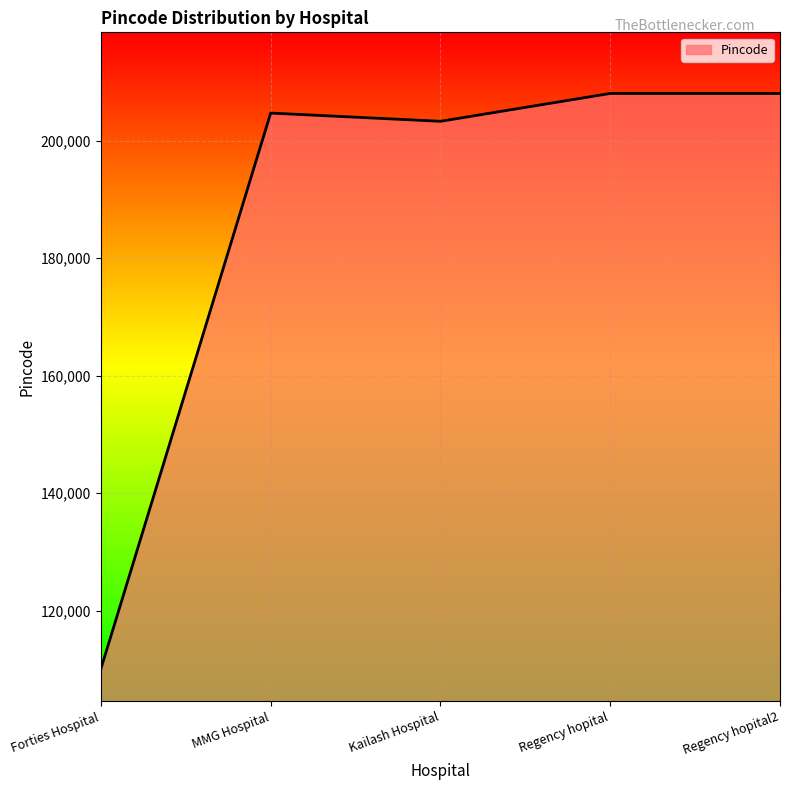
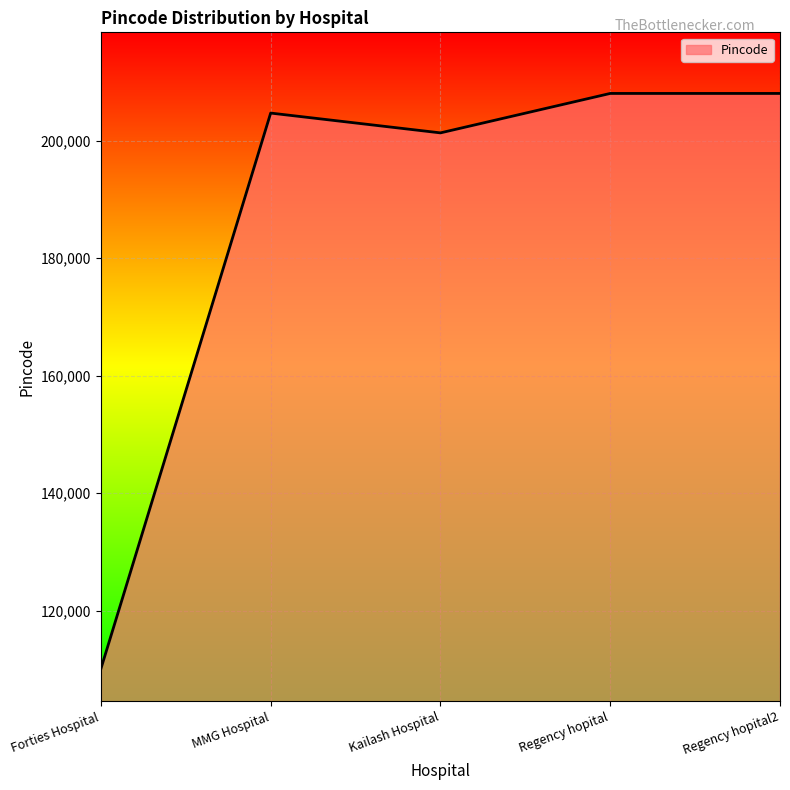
Kailash Hospital: 203,000 -> 201,000
